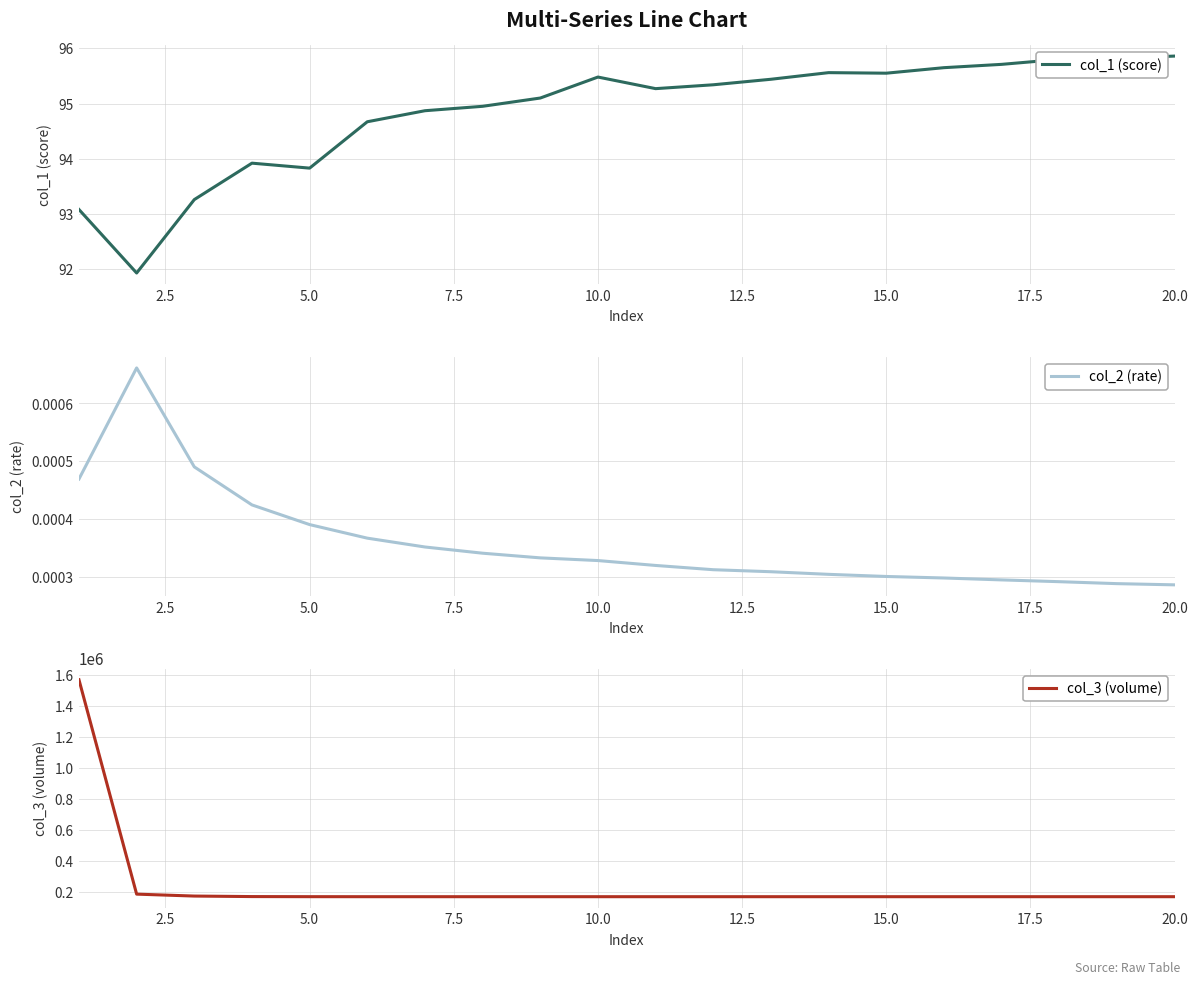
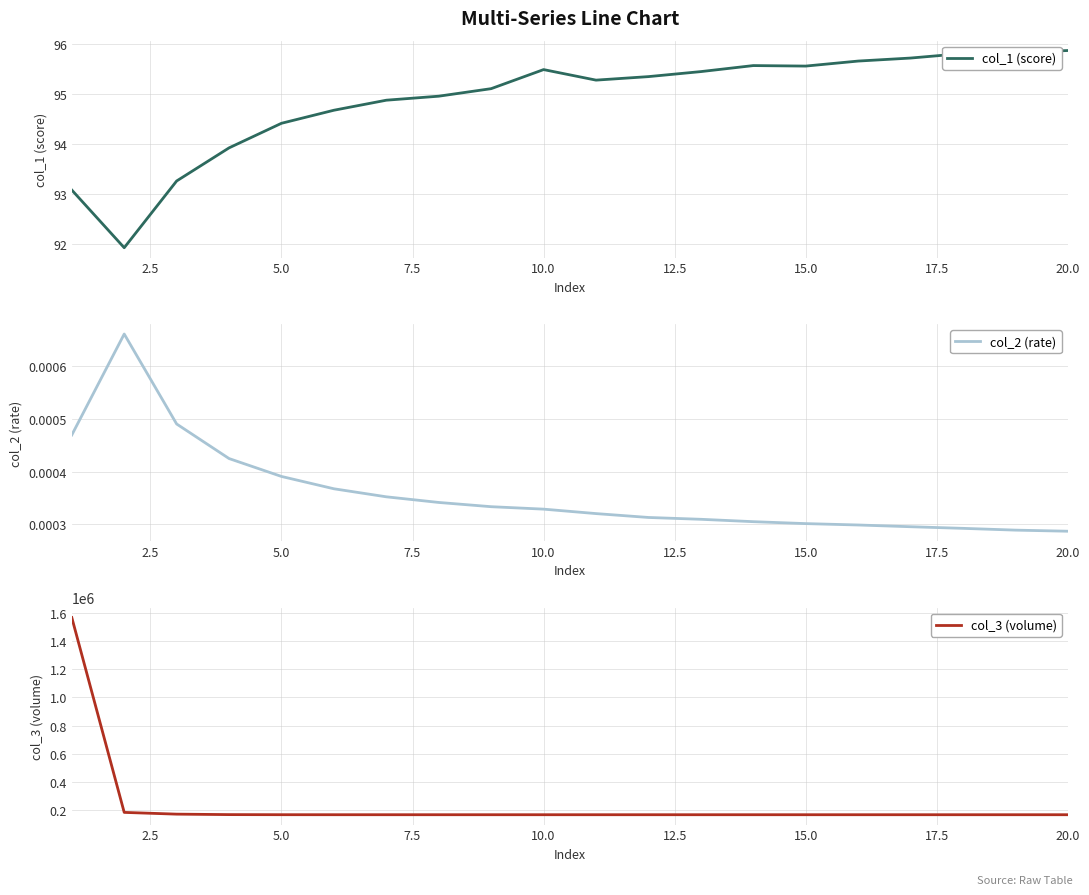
Multi-Series Line Chart, 5.0: 93.8 -> 94.4
